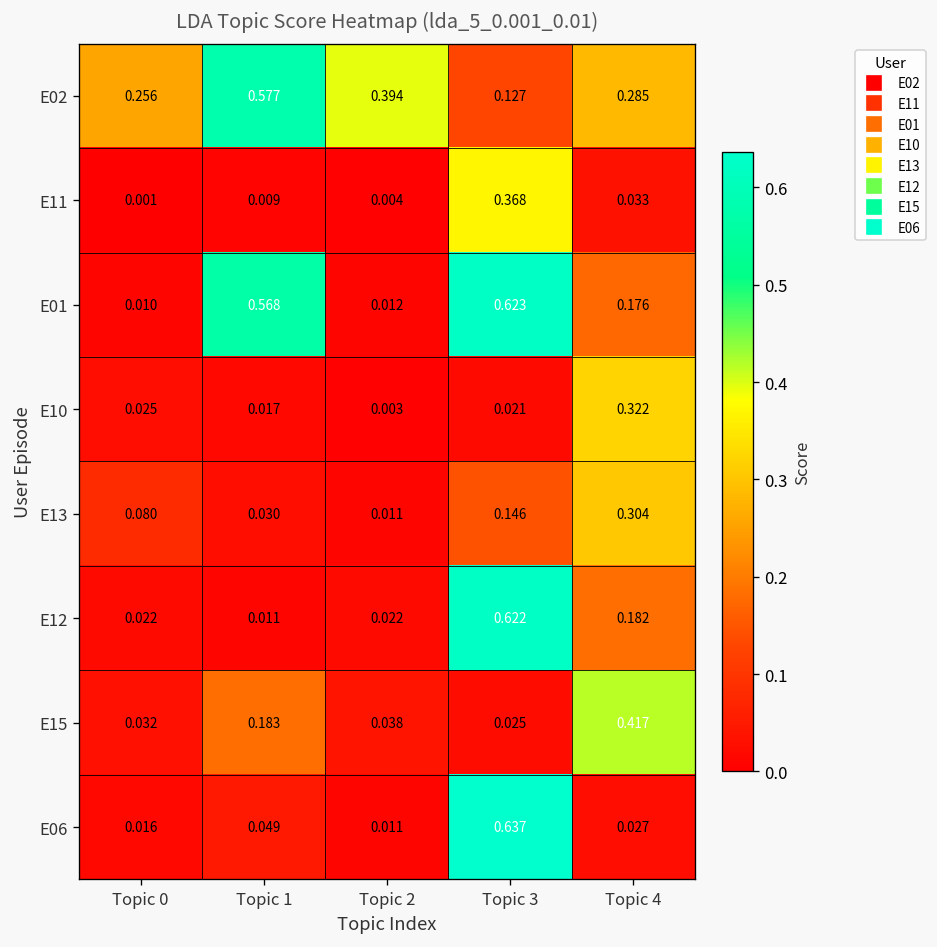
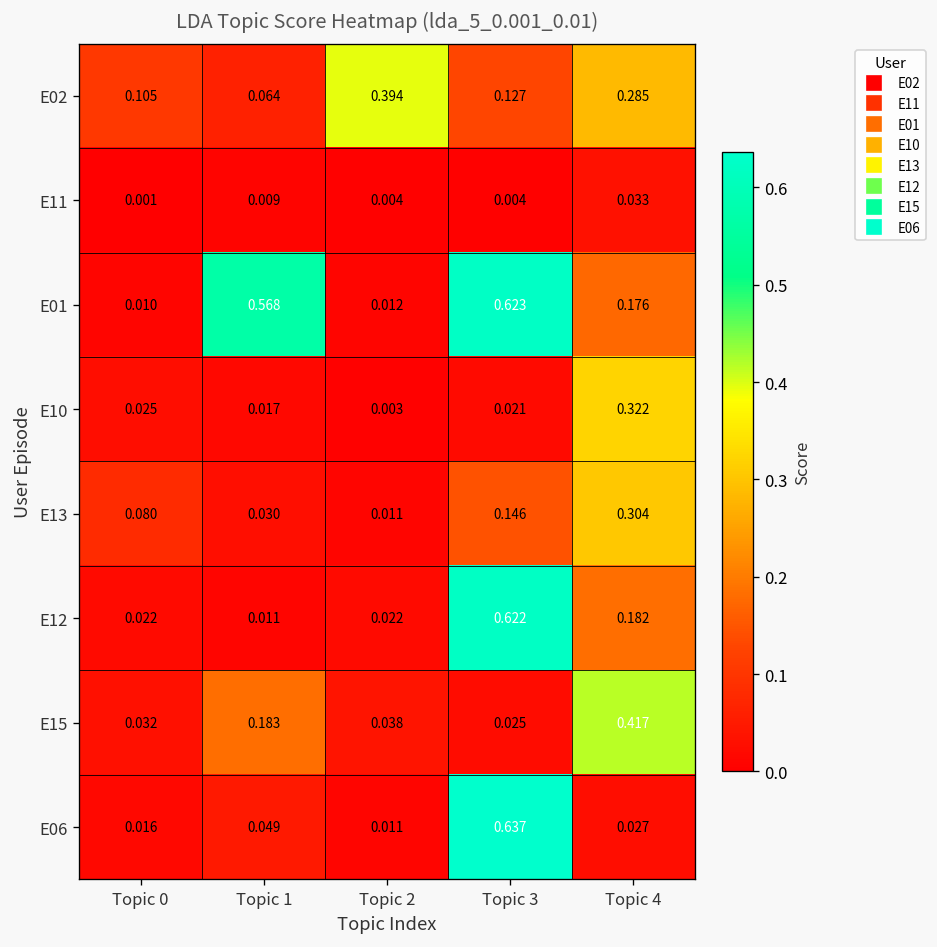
E02, Topic 0: 0.256 -> 0.105
E02, Topic 1: 0.577 -> 0.064
E11, Topic 3: 0.368 -> 0.004
